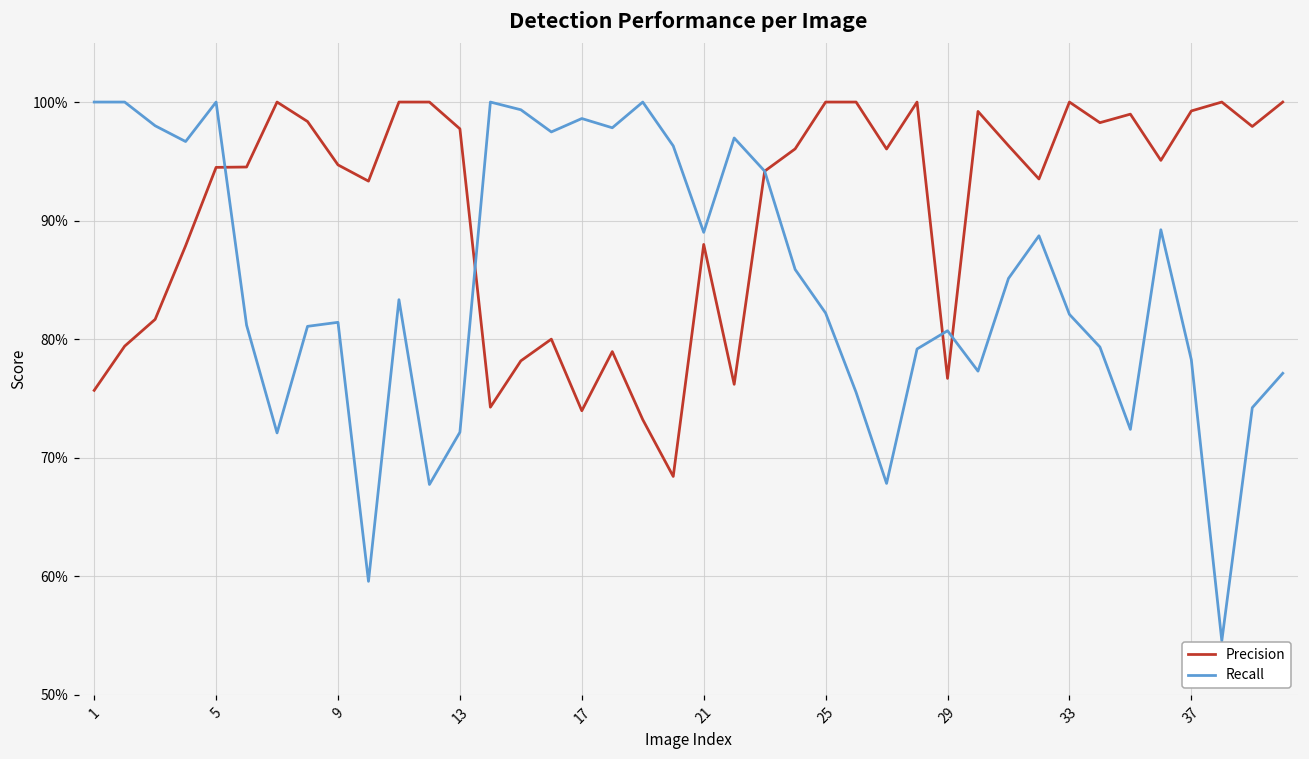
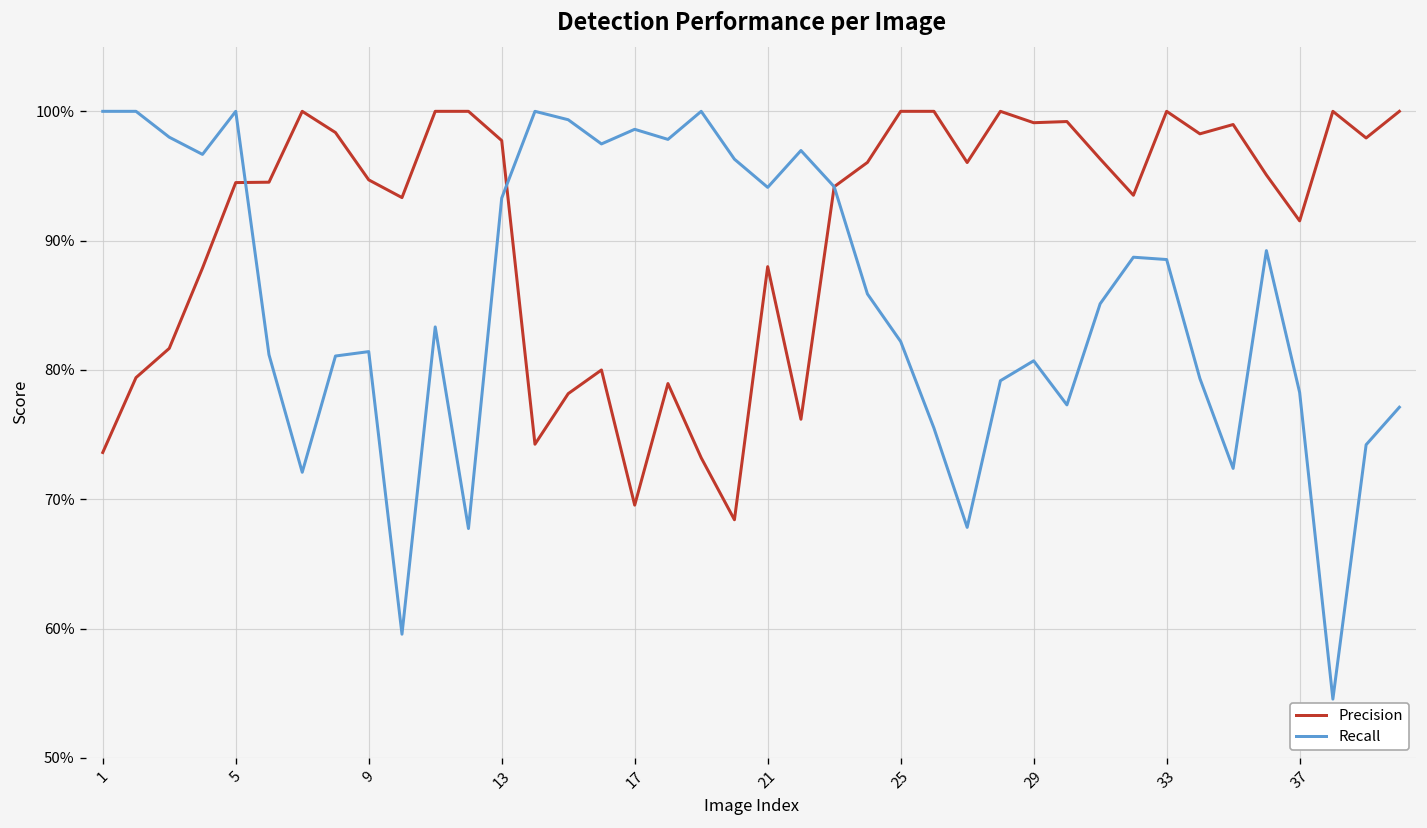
Precision, 1: 75.7% -> 73.6%
Recall, 13: 72.2% -> 93.3%
Precision, 17: 74.0% -> 69.6%
Recall, 21: 89.0% -> 94.1%
Precision, 29: 76.7% -> 99.1%
Recall, 33: 82.1% -> 88.5%
Precision, 37: 99.3% -> 91.5%
